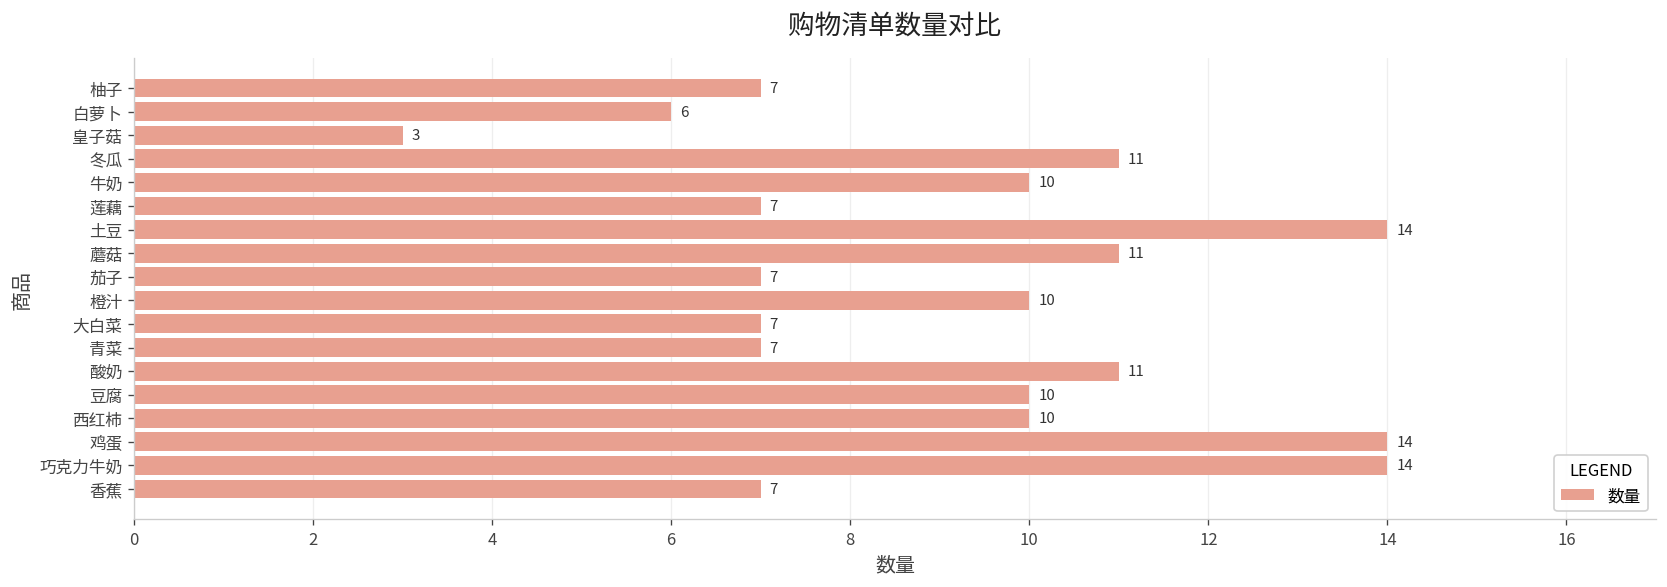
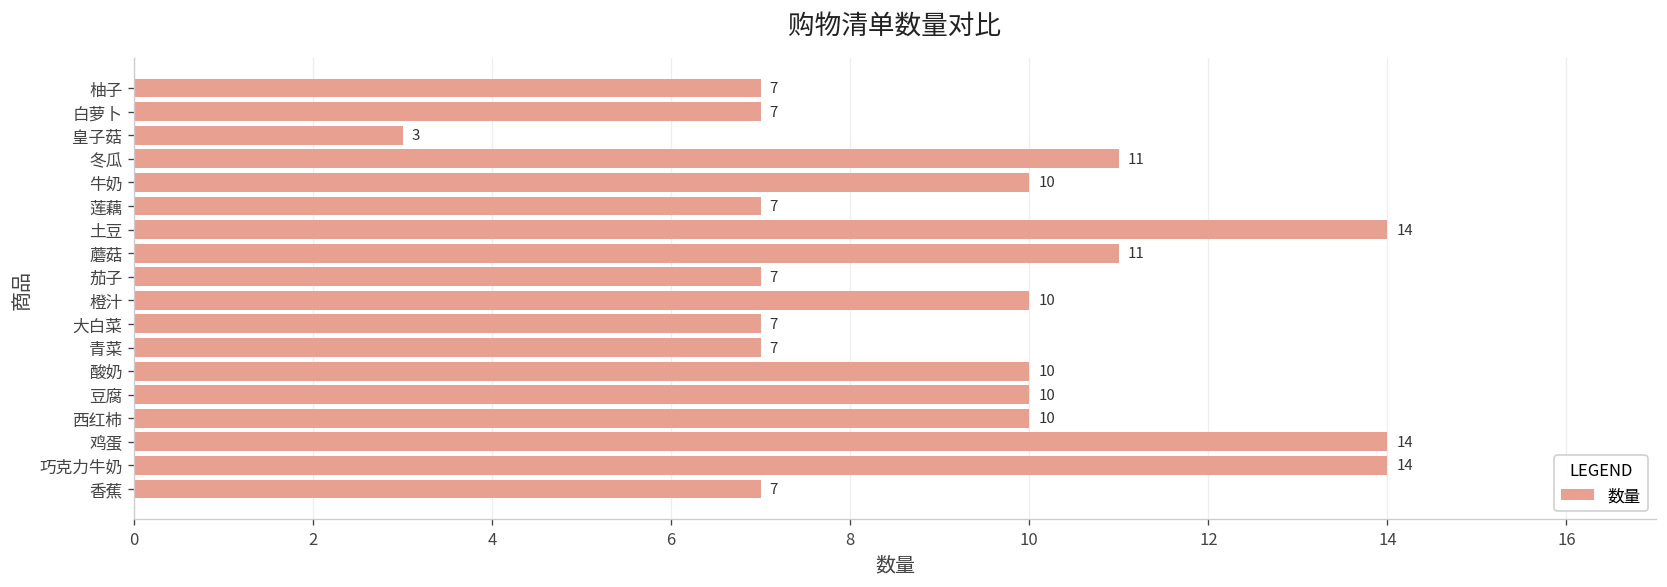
白萝卜: 6 -> 7
酸奶: 11 -> 10
